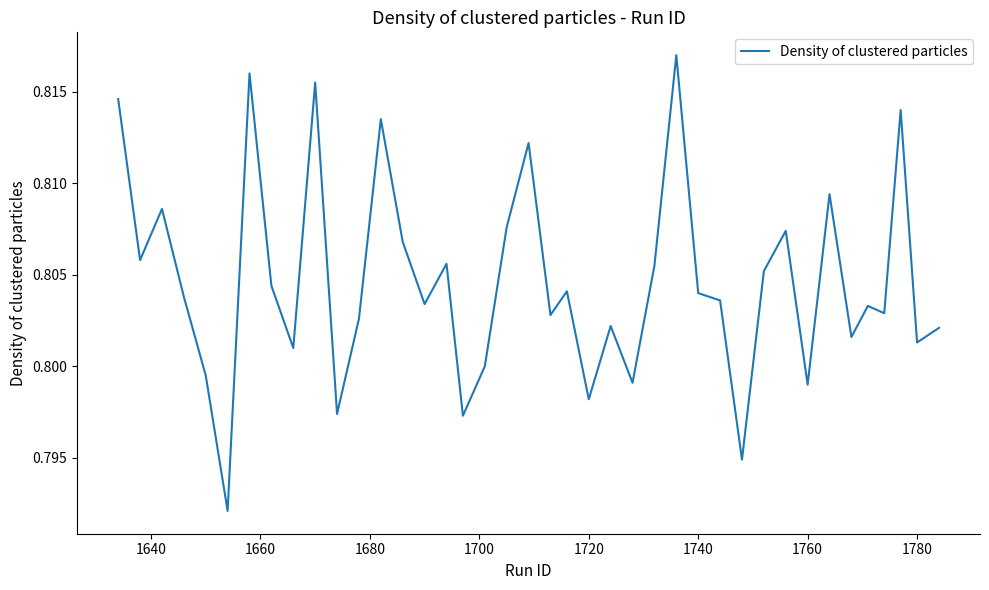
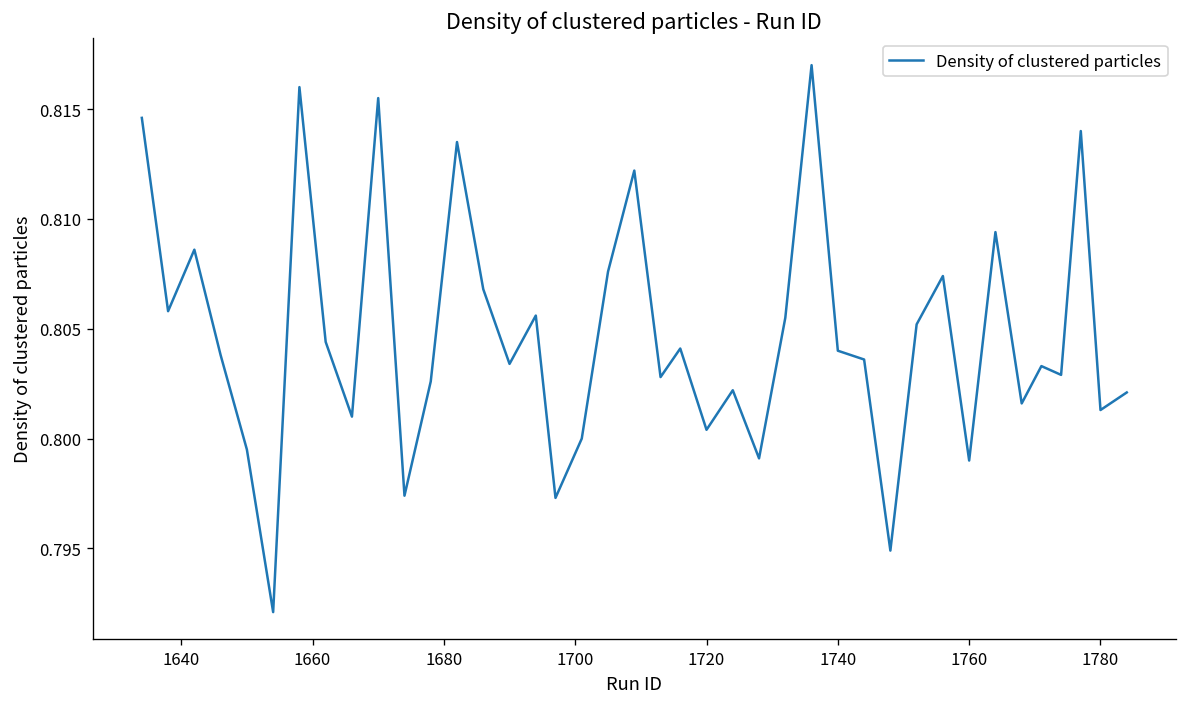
1720: 0.7982 -> 0.8004
